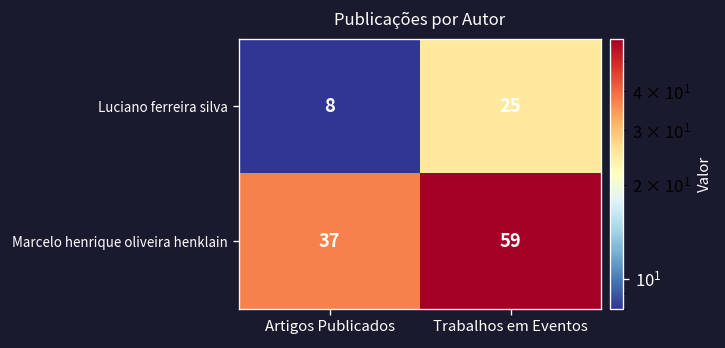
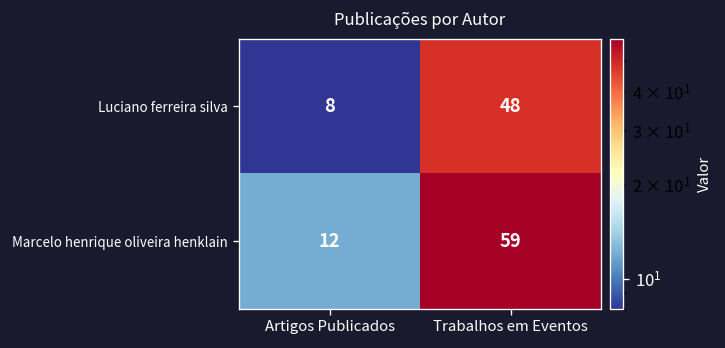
Luciano ferreira silva, Trabalhos em Eventos: 25 -> 48
Marcelo henrique oliveira henklain, Artigos Publicados: 37 -> 12
